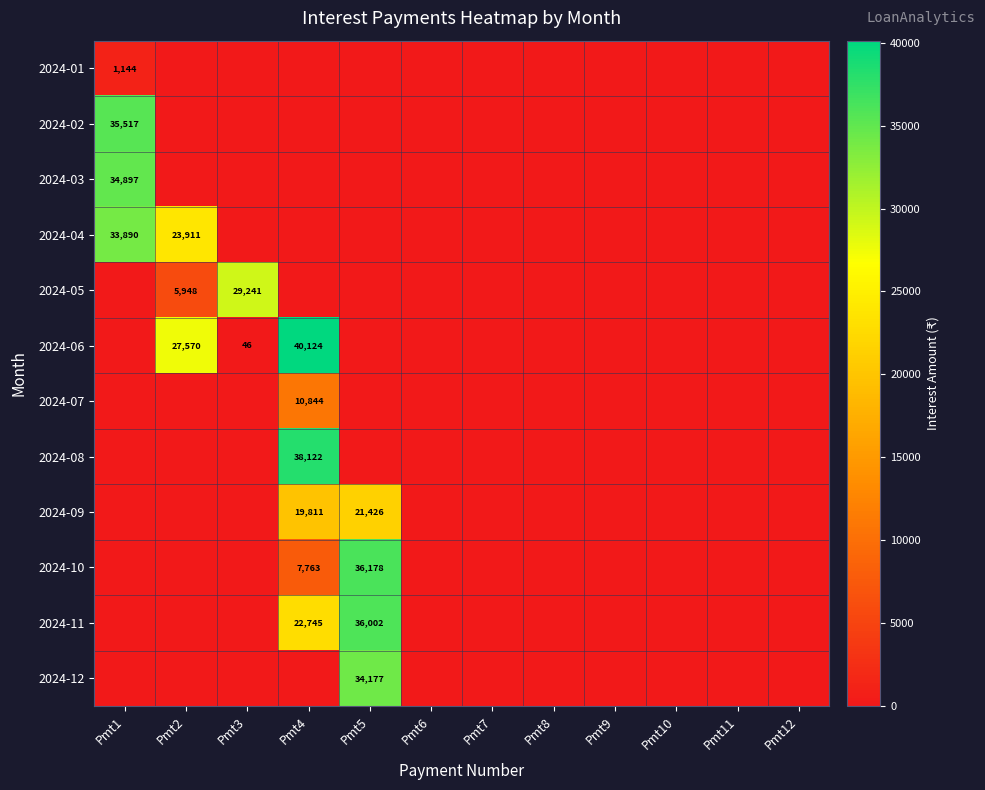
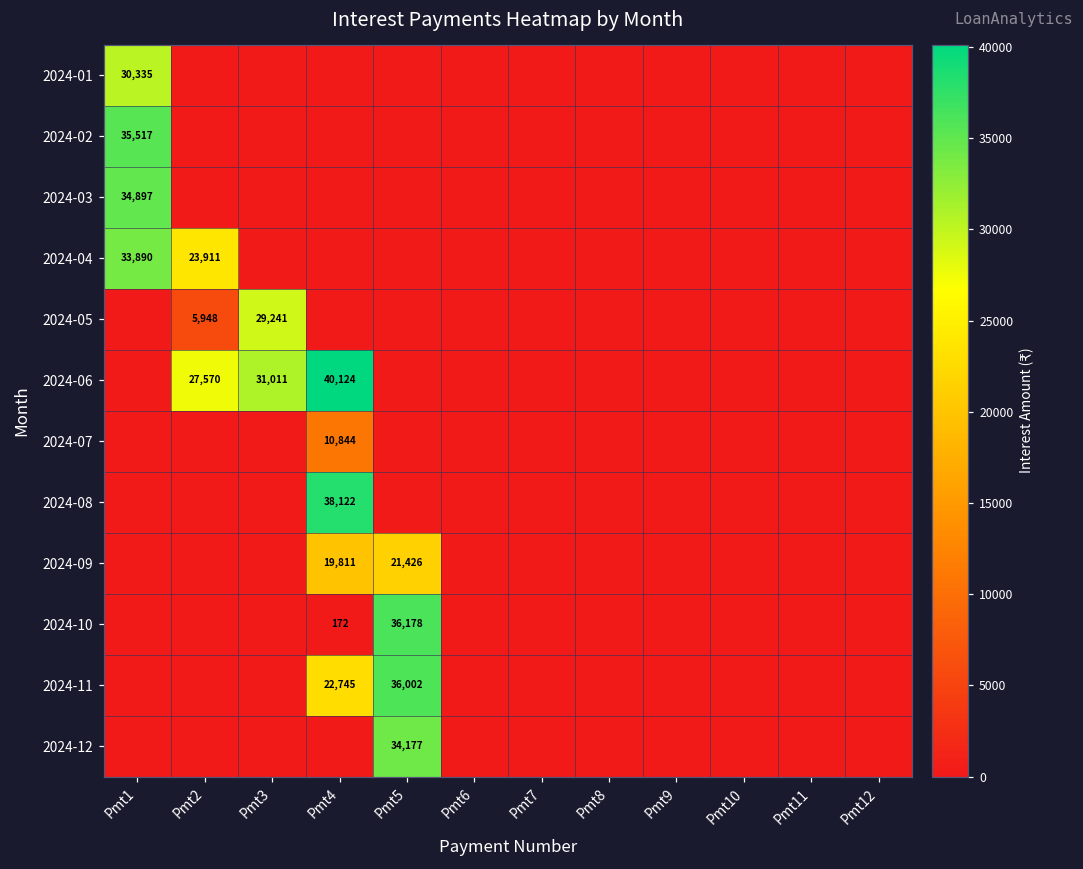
2024-01, Pmt1: 1,144 -> 30,335
2024-06, Pmt3: 46 -> 31,011
2024-10, Pmt4: 7,763 -> 172
